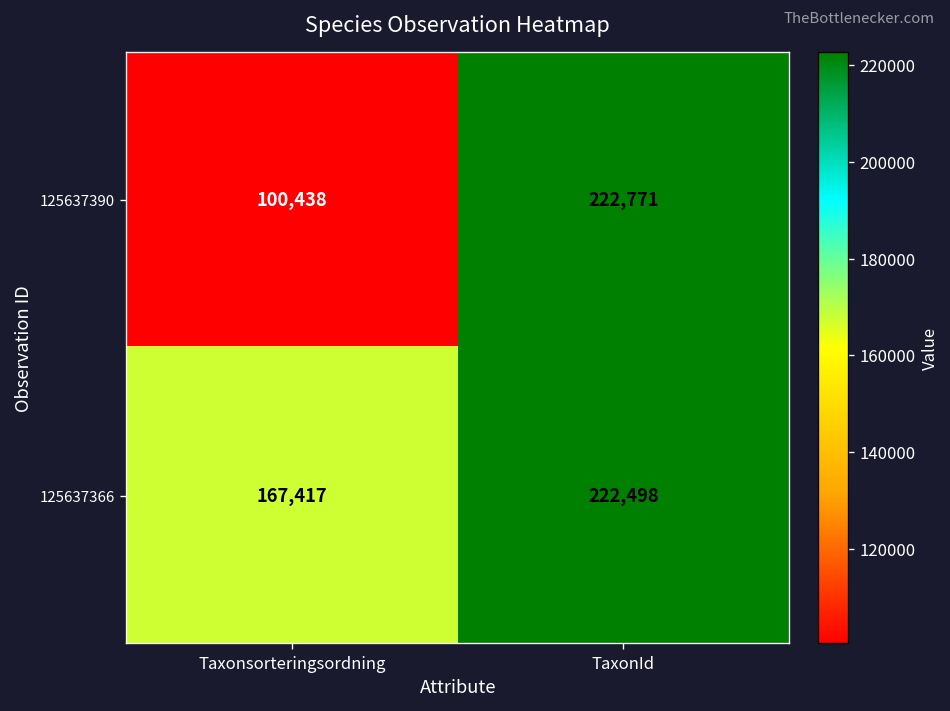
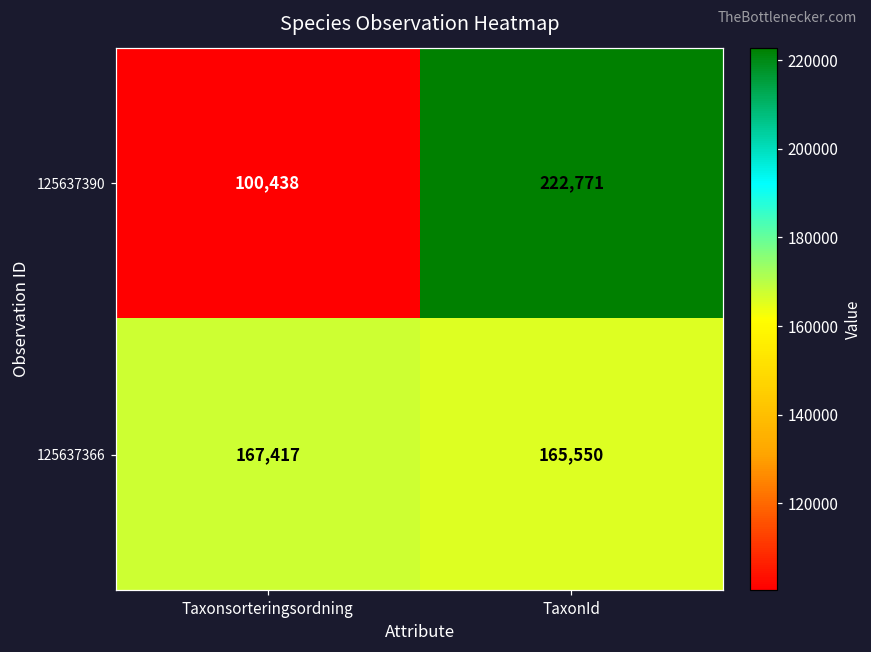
125637366, TaxonId: 222,498 -> 165,550
